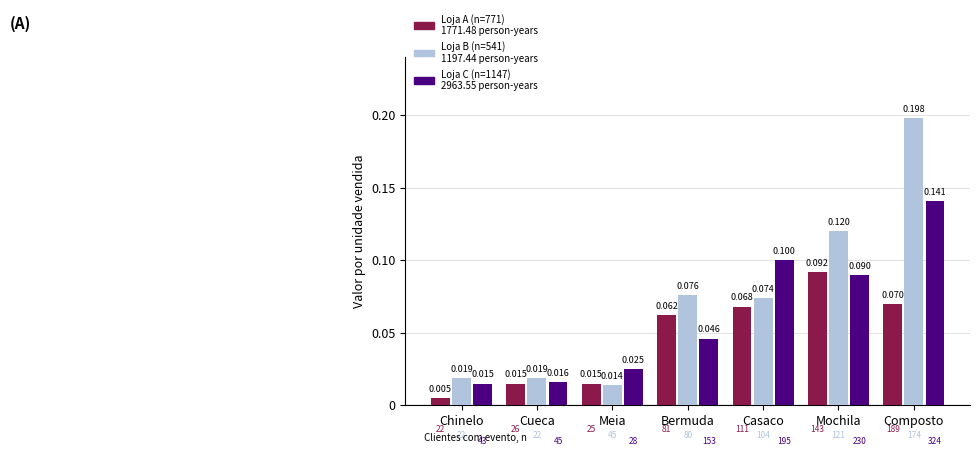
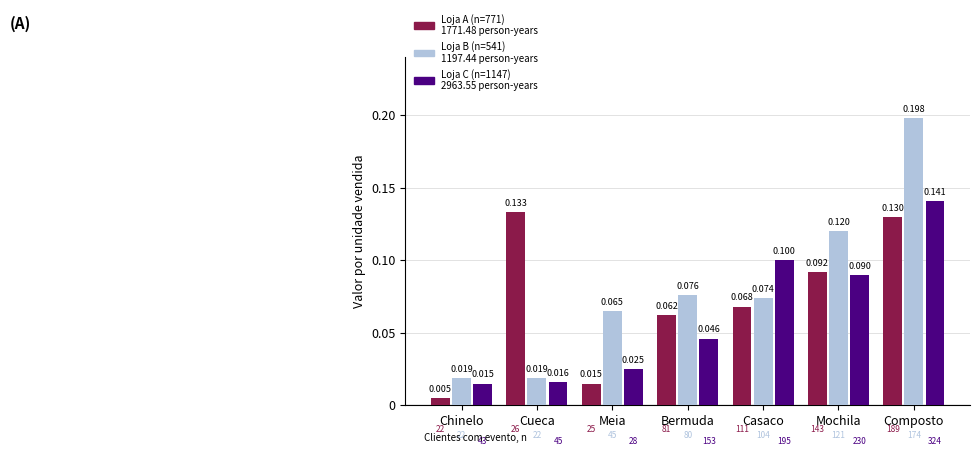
Loja A (n=771) 1771.48 person-years, Cueca: 0.015 -> 0.133
Loja B (n=541) 1197.44 person-years, Meia: 0.014 -> 0.065
Loja A (n=771) 1771.48 person-years, Composto: 0.070 -> 0.130
